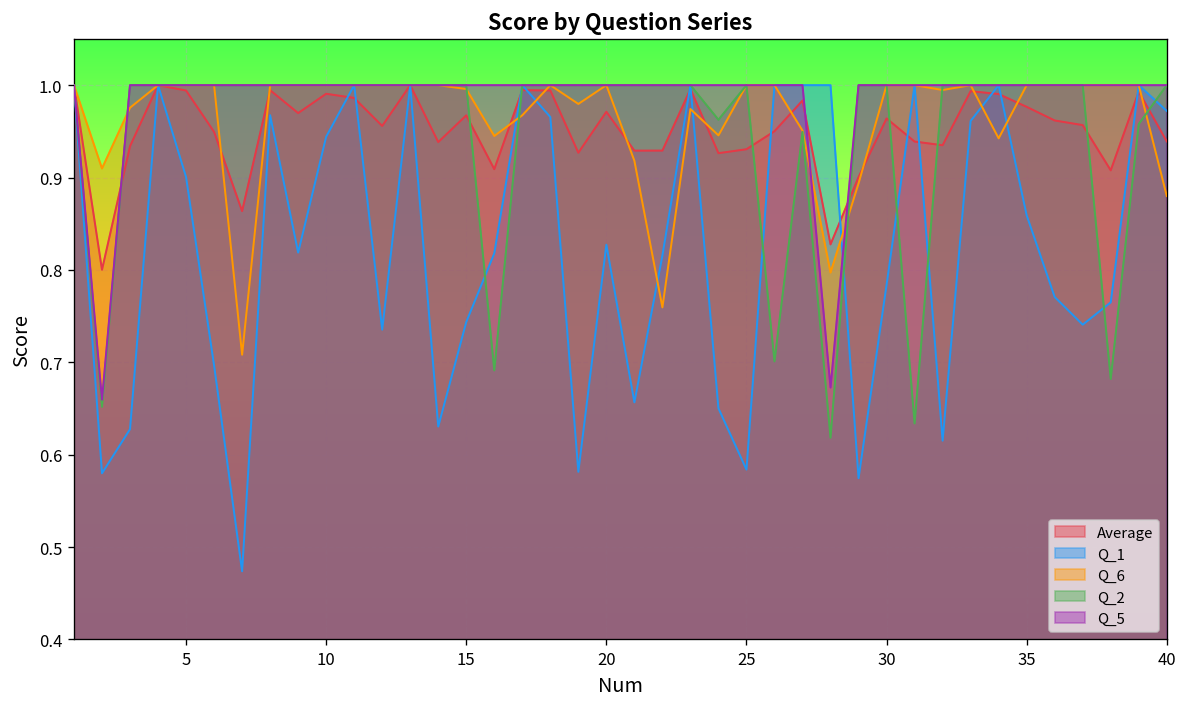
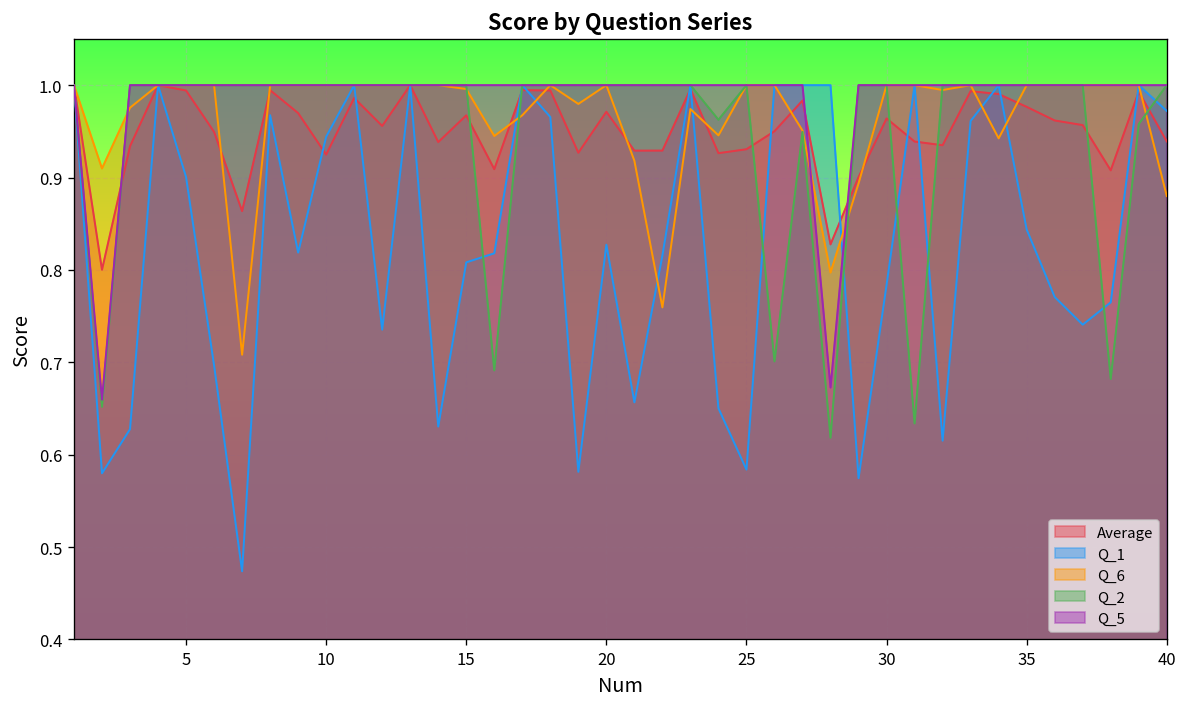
Average, 10: 0.99 -> 0.92
Q_1, 15: 0.74 -> 0.81
Q_1, 35: 0.86 -> 0.84
